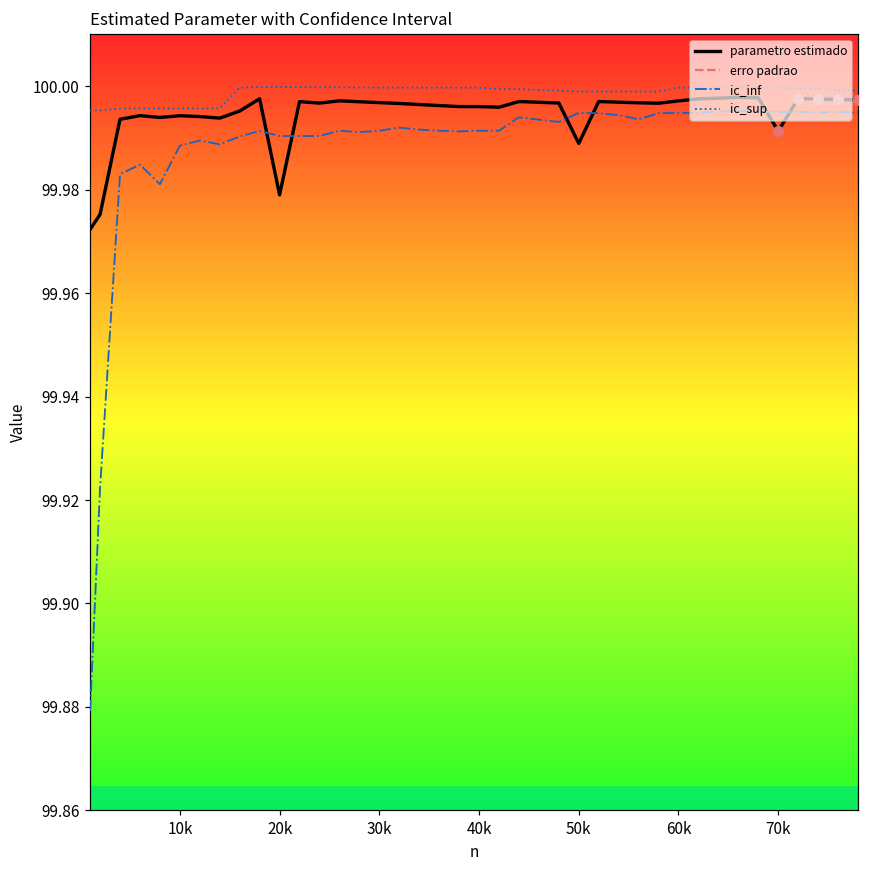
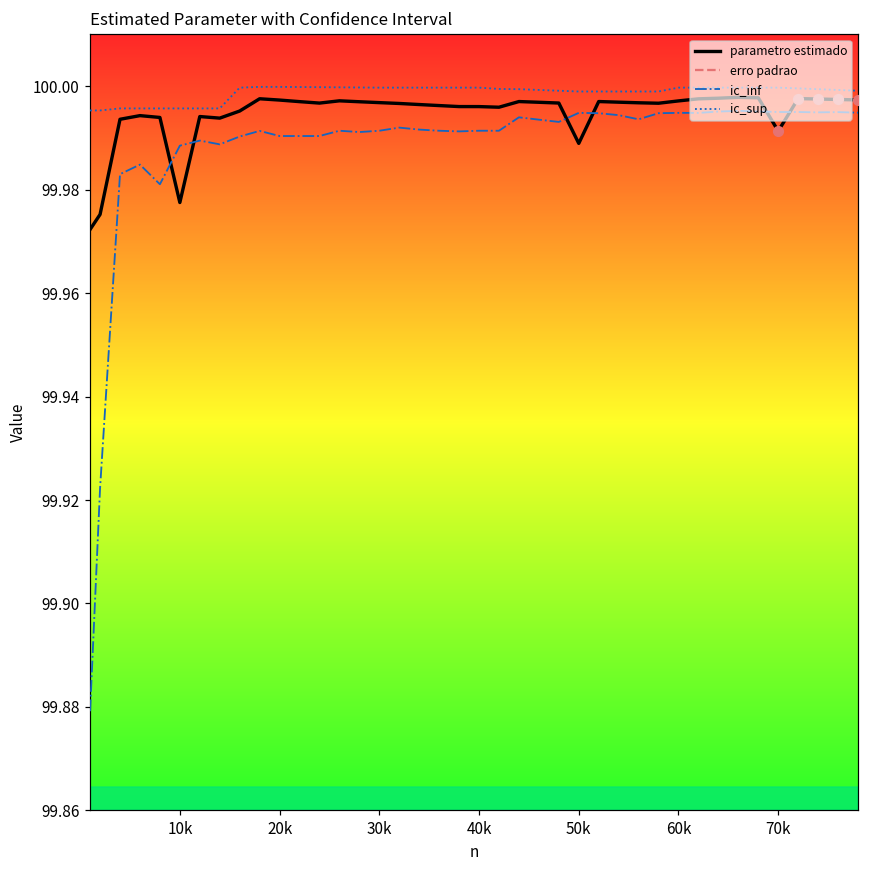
parametro estimado, 10k: 99.994 -> 99.978
parametro estimado, 20k: 99.979 -> 99.997
